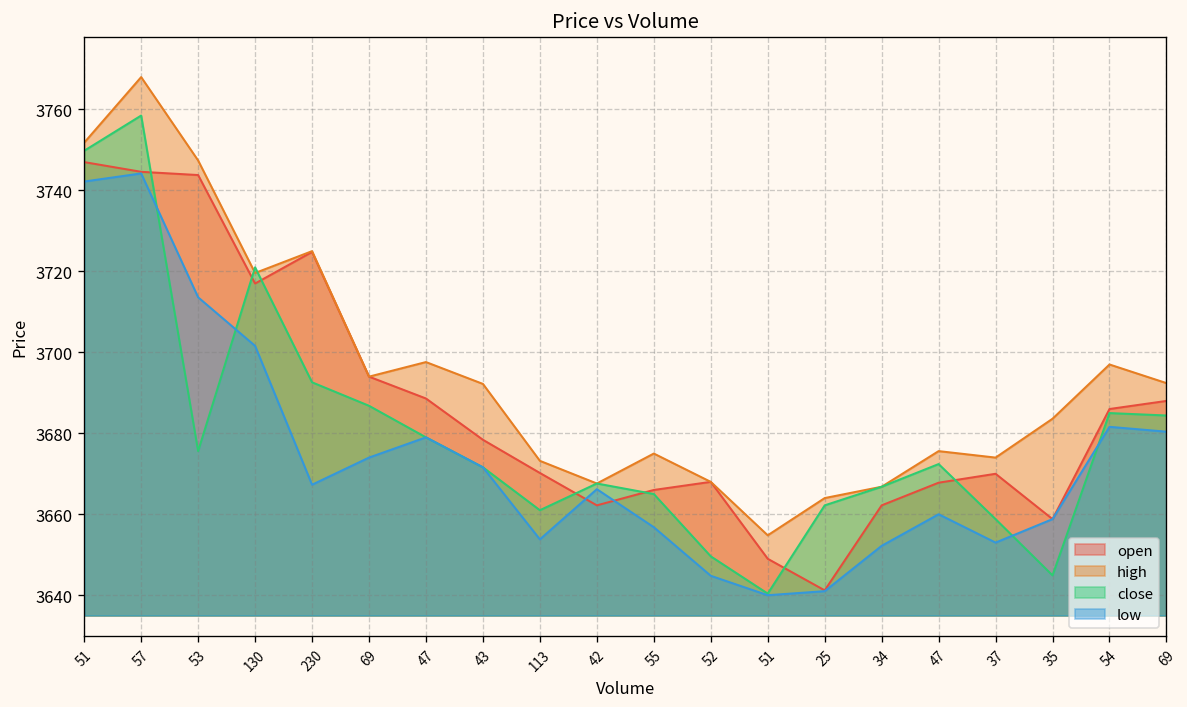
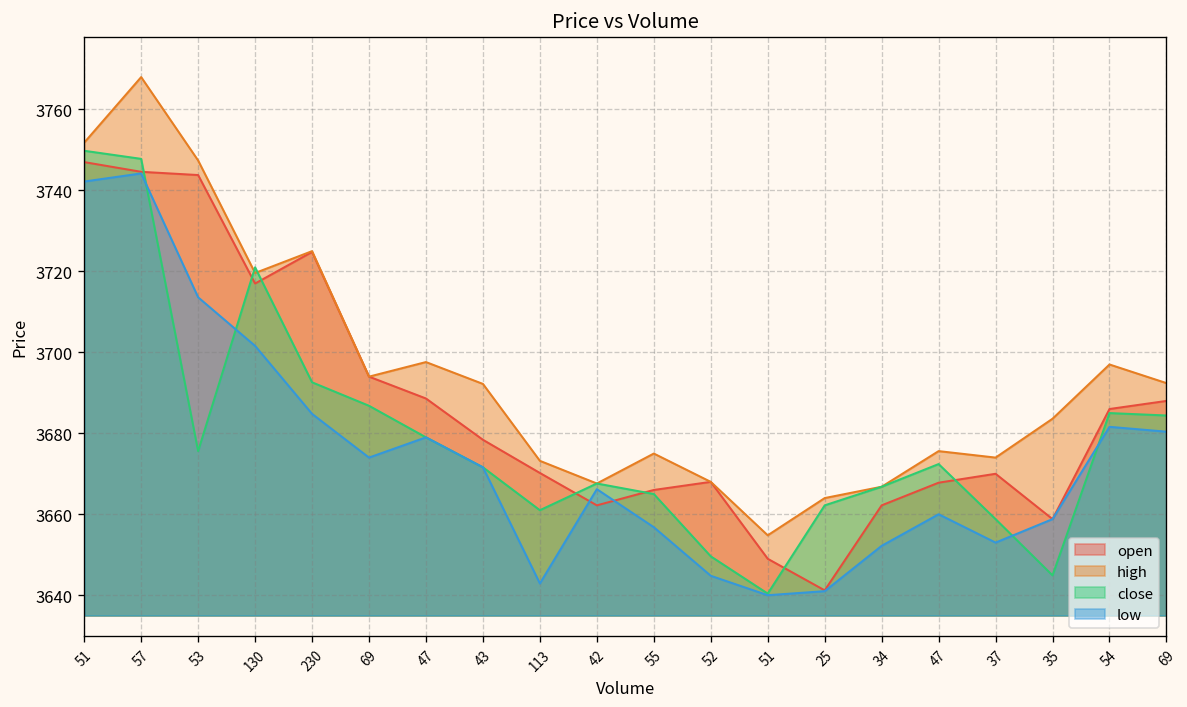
close, 57: 3759 -> 3748
low, 230: 3667 -> 3685
low, 113: 3654 -> 3643
